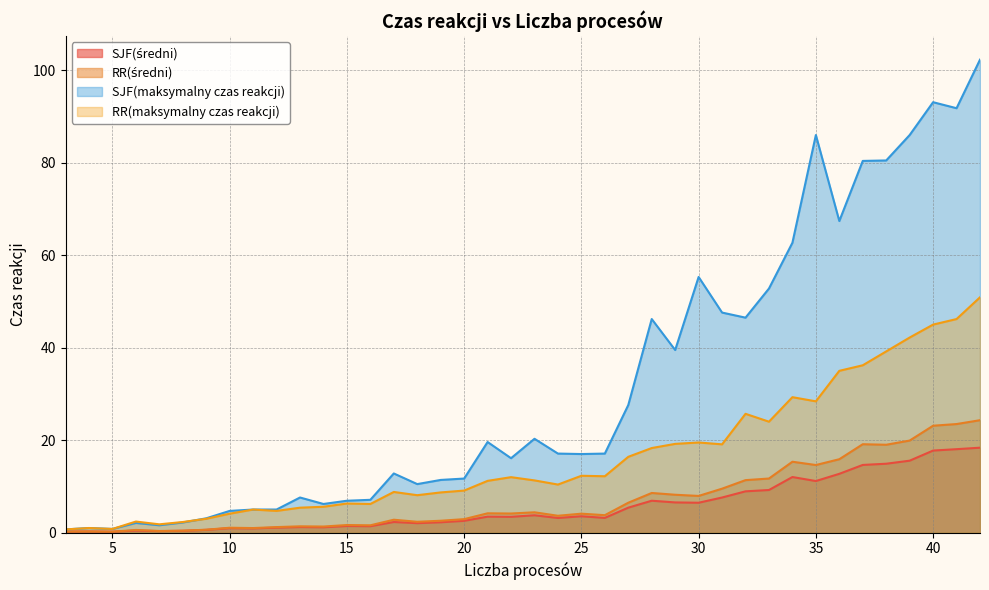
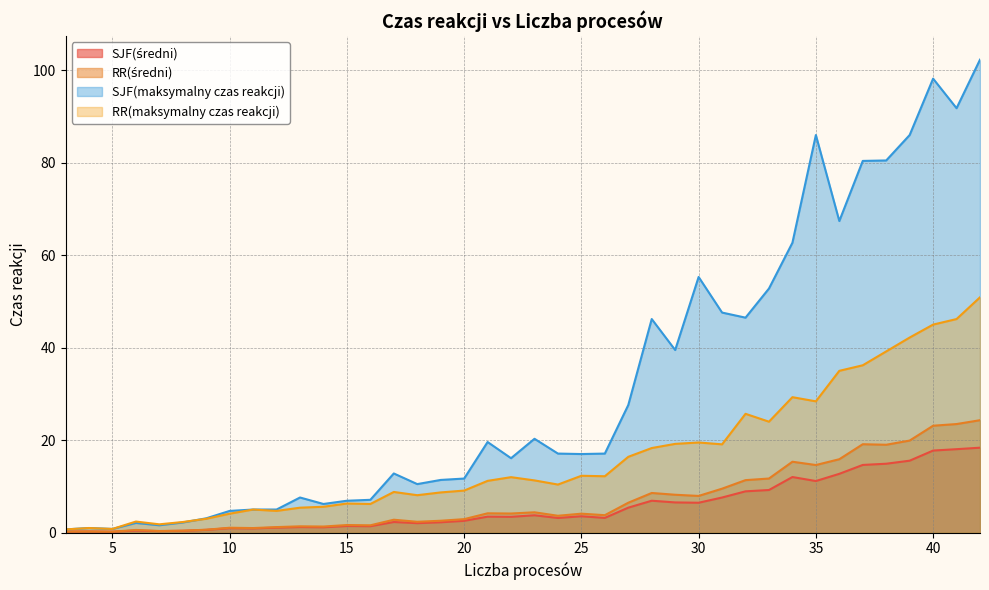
SJF(maksymalny czas reakcji), 40: 93 -> 98
